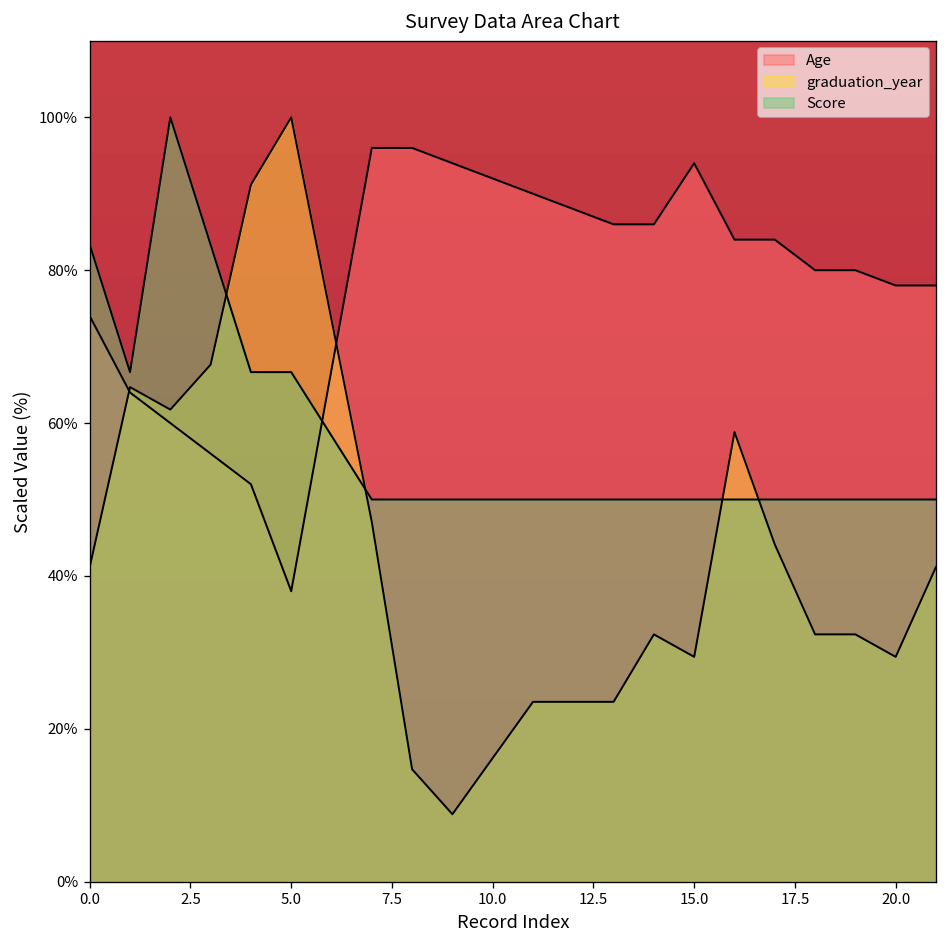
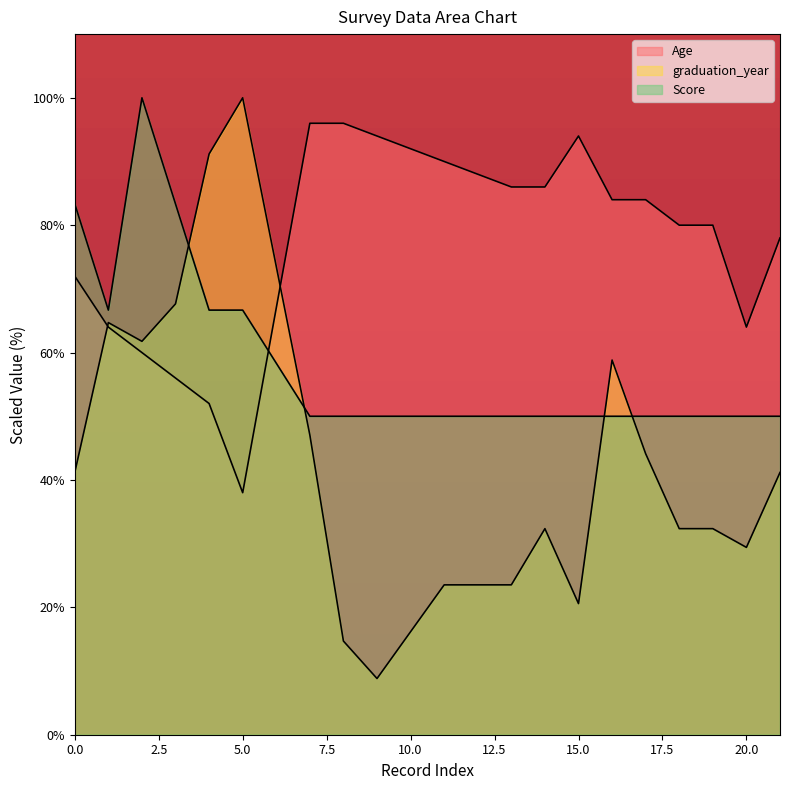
Age, 0.0: 74% -> 72%
graduation_year, 15.0: 29% -> 21%
Age, 20.0: 78% -> 64%
